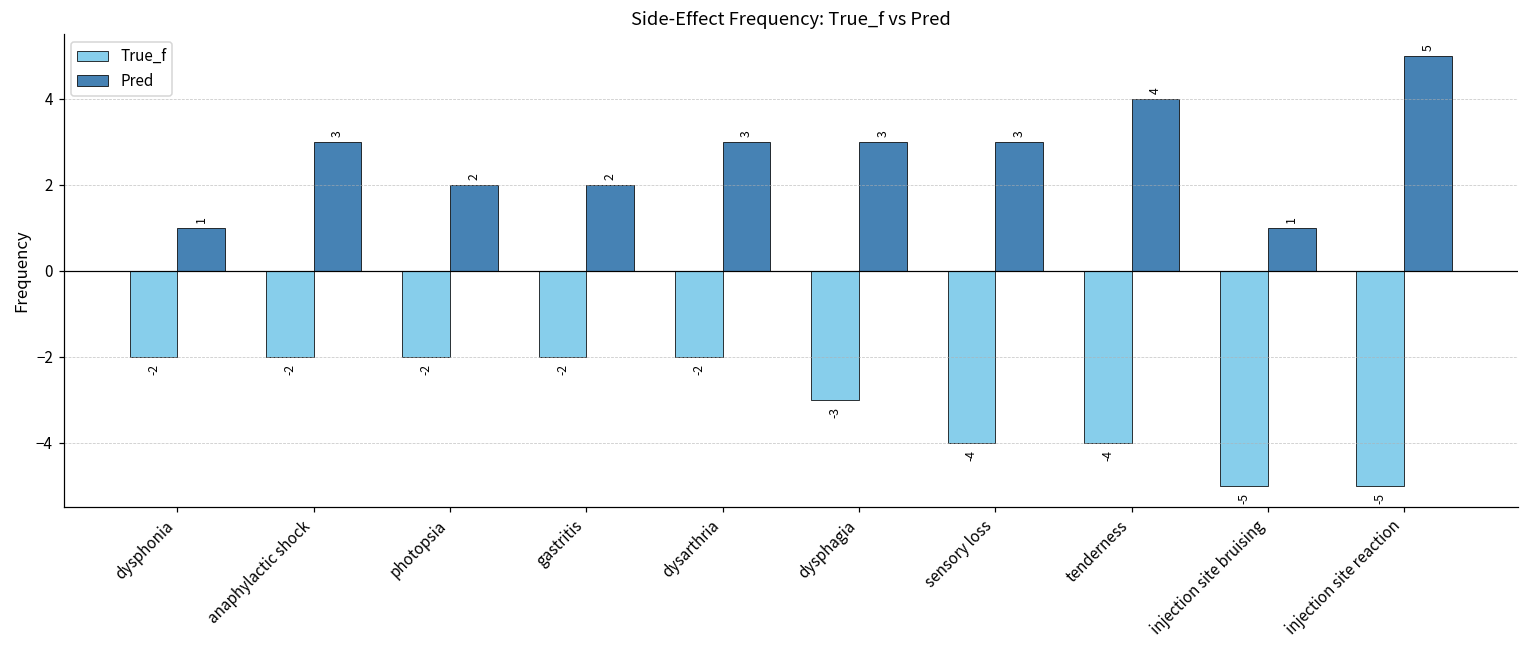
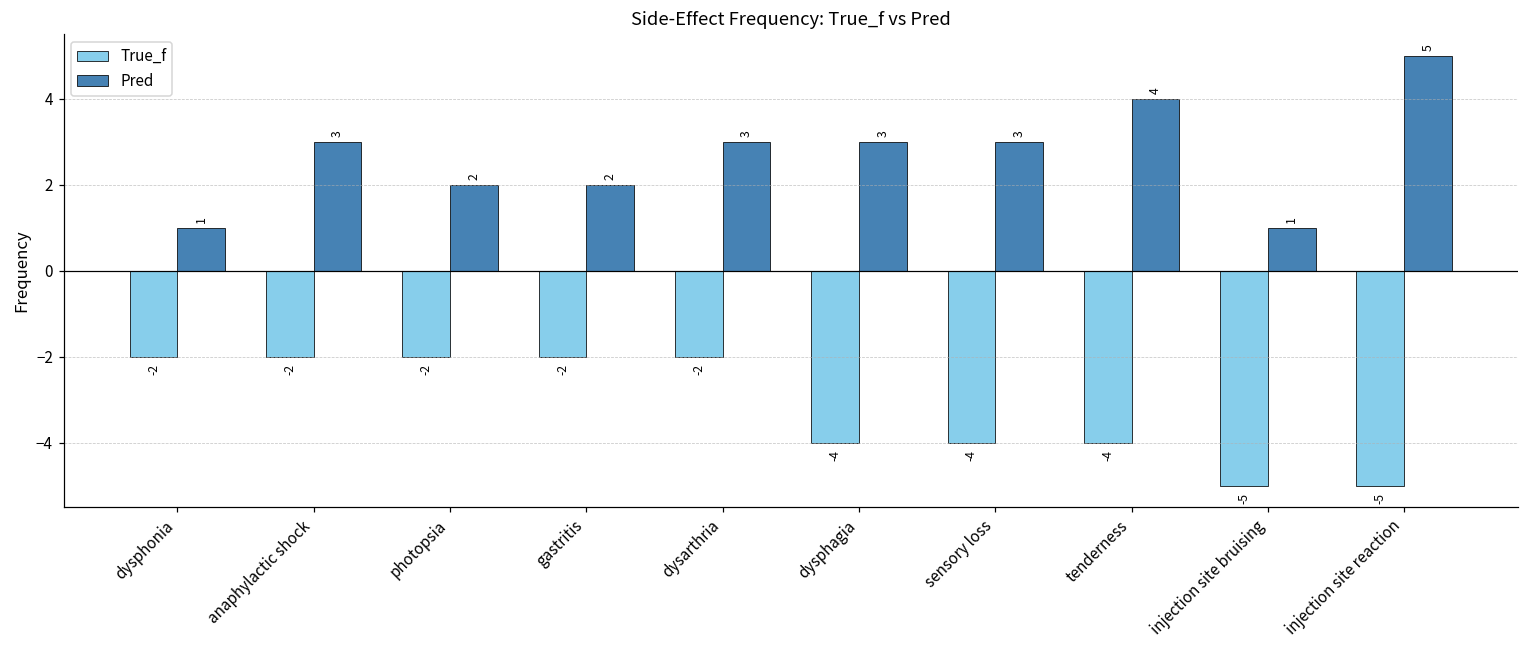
True_f, dysphagia: -3 -> -4
